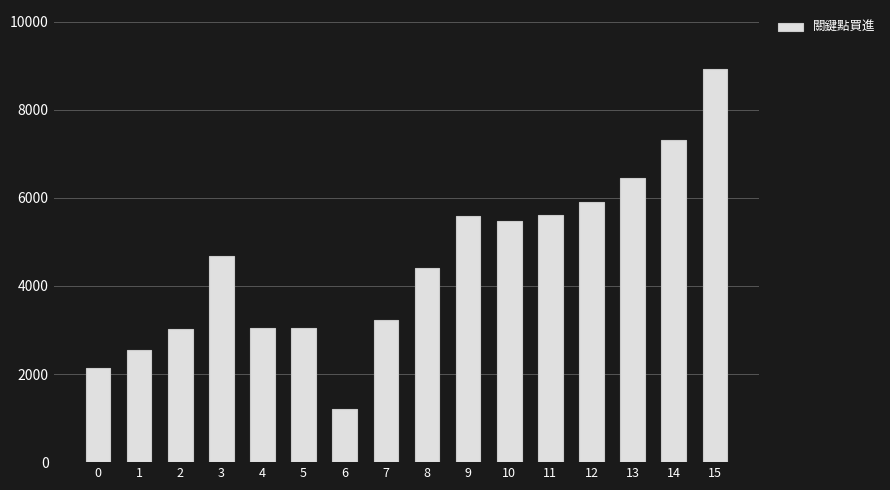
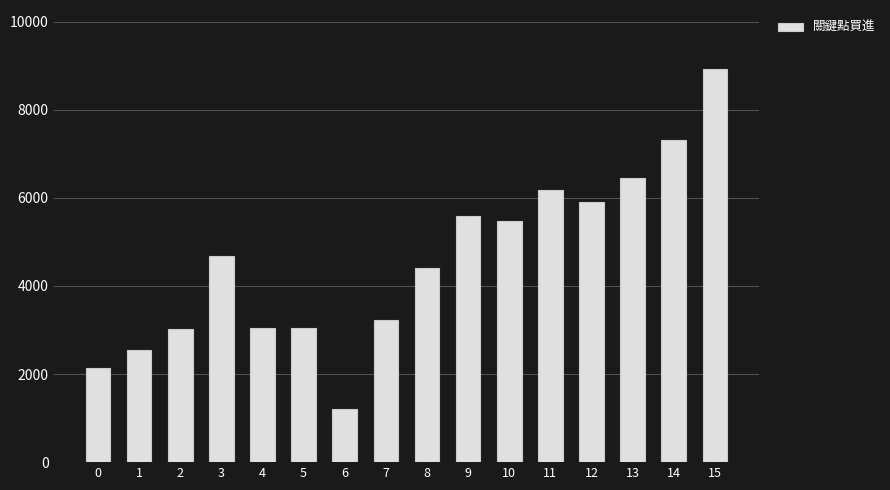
11: 5600 -> 6200
